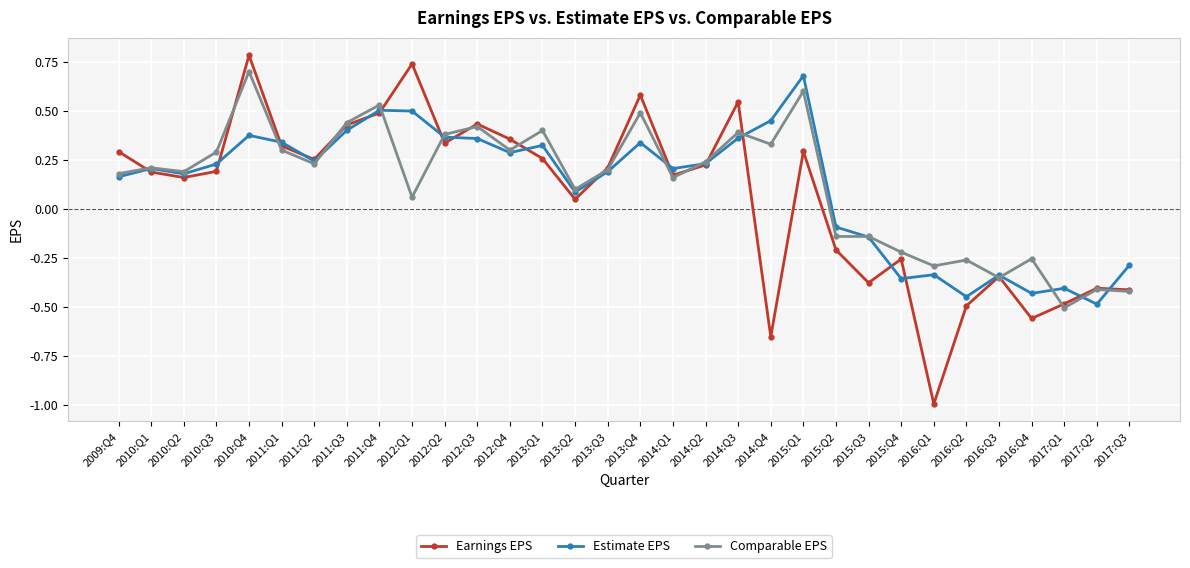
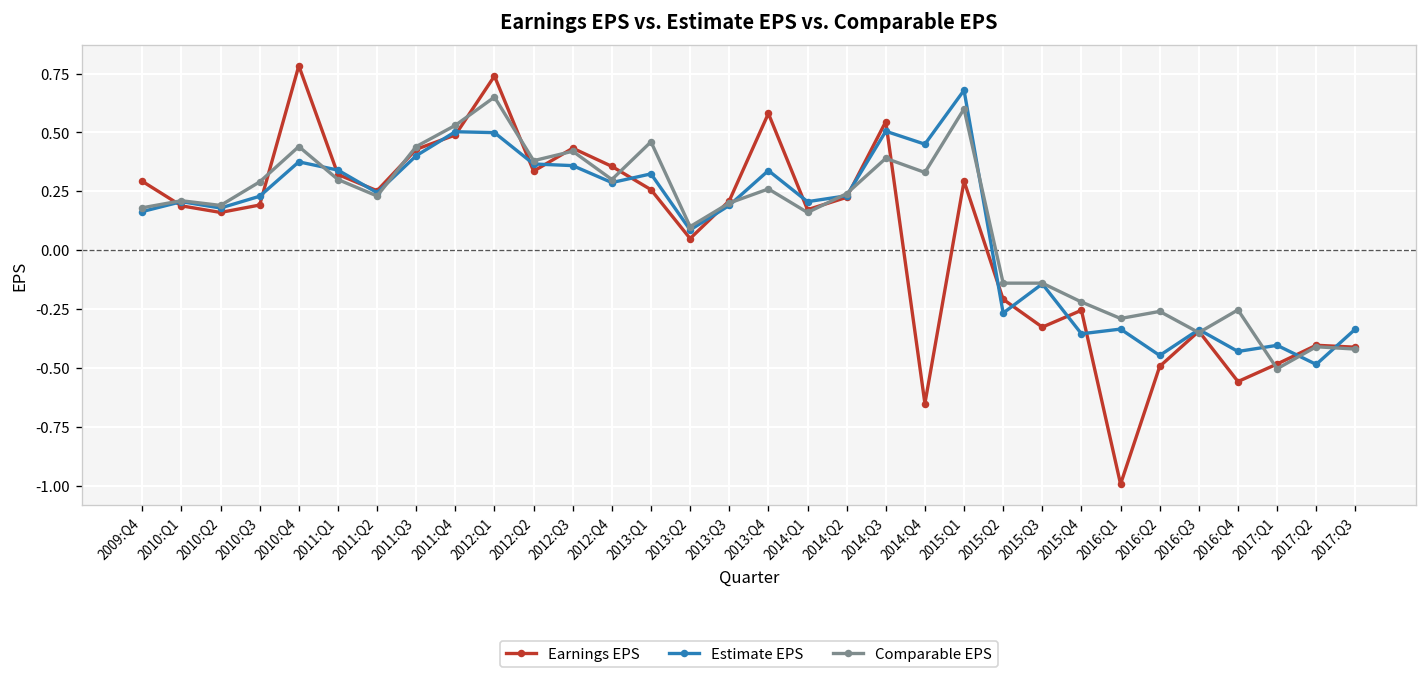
Comparable EPS, 2010:Q4: 0.70 -> 0.44
Comparable EPS, 2012:Q1: 0.06 -> 0.65
Comparable EPS, 2013:Q1: 0.40 -> 0.46
Comparable EPS, 2013:Q4: 0.49 -> 0.26
Estimate EPS, 2014:Q3: 0.36 -> 0.51
Estimate EPS, 2015:Q2: -0.09 -> -0.27
Earnings EPS, 2015:Q3: -0.38 -> -0.33
Estimate EPS, 2017:Q3: -0.29 -> -0.34
